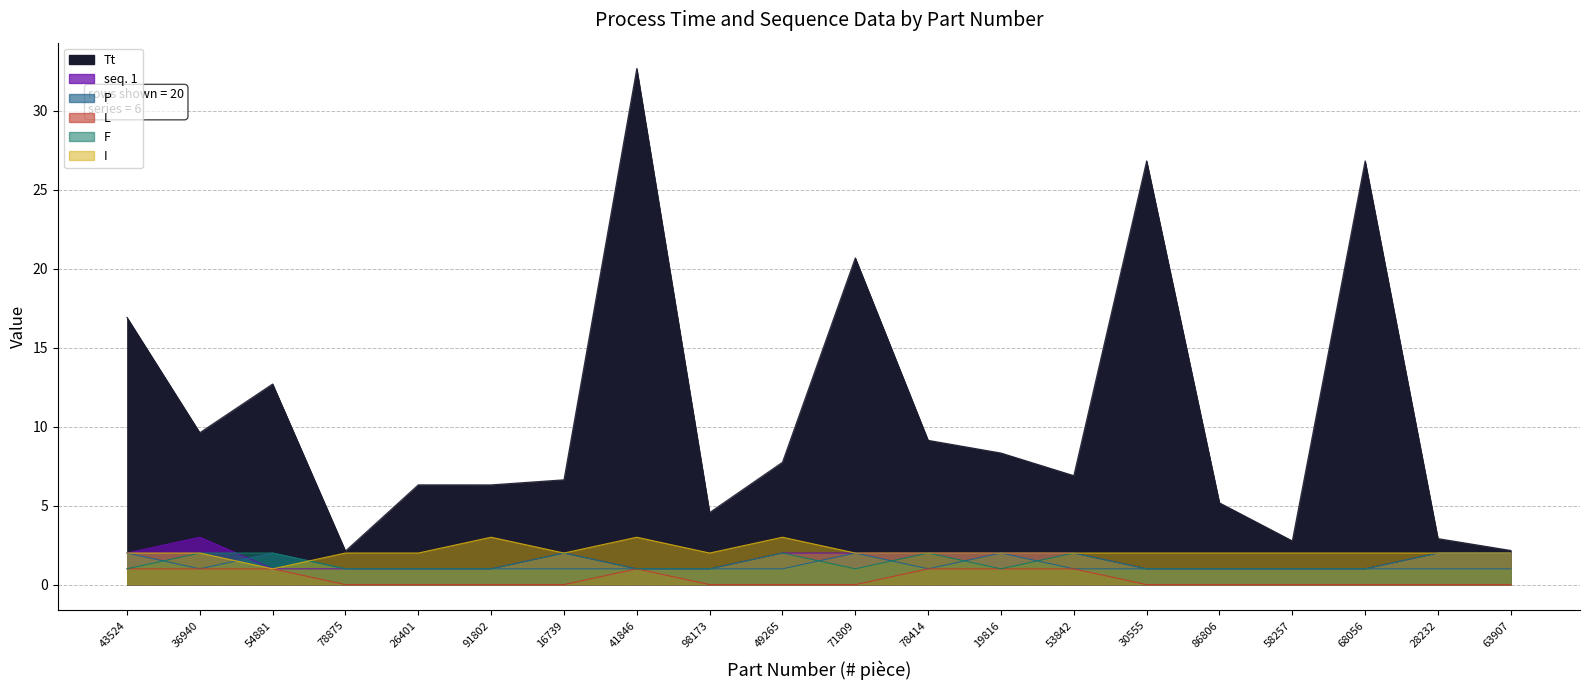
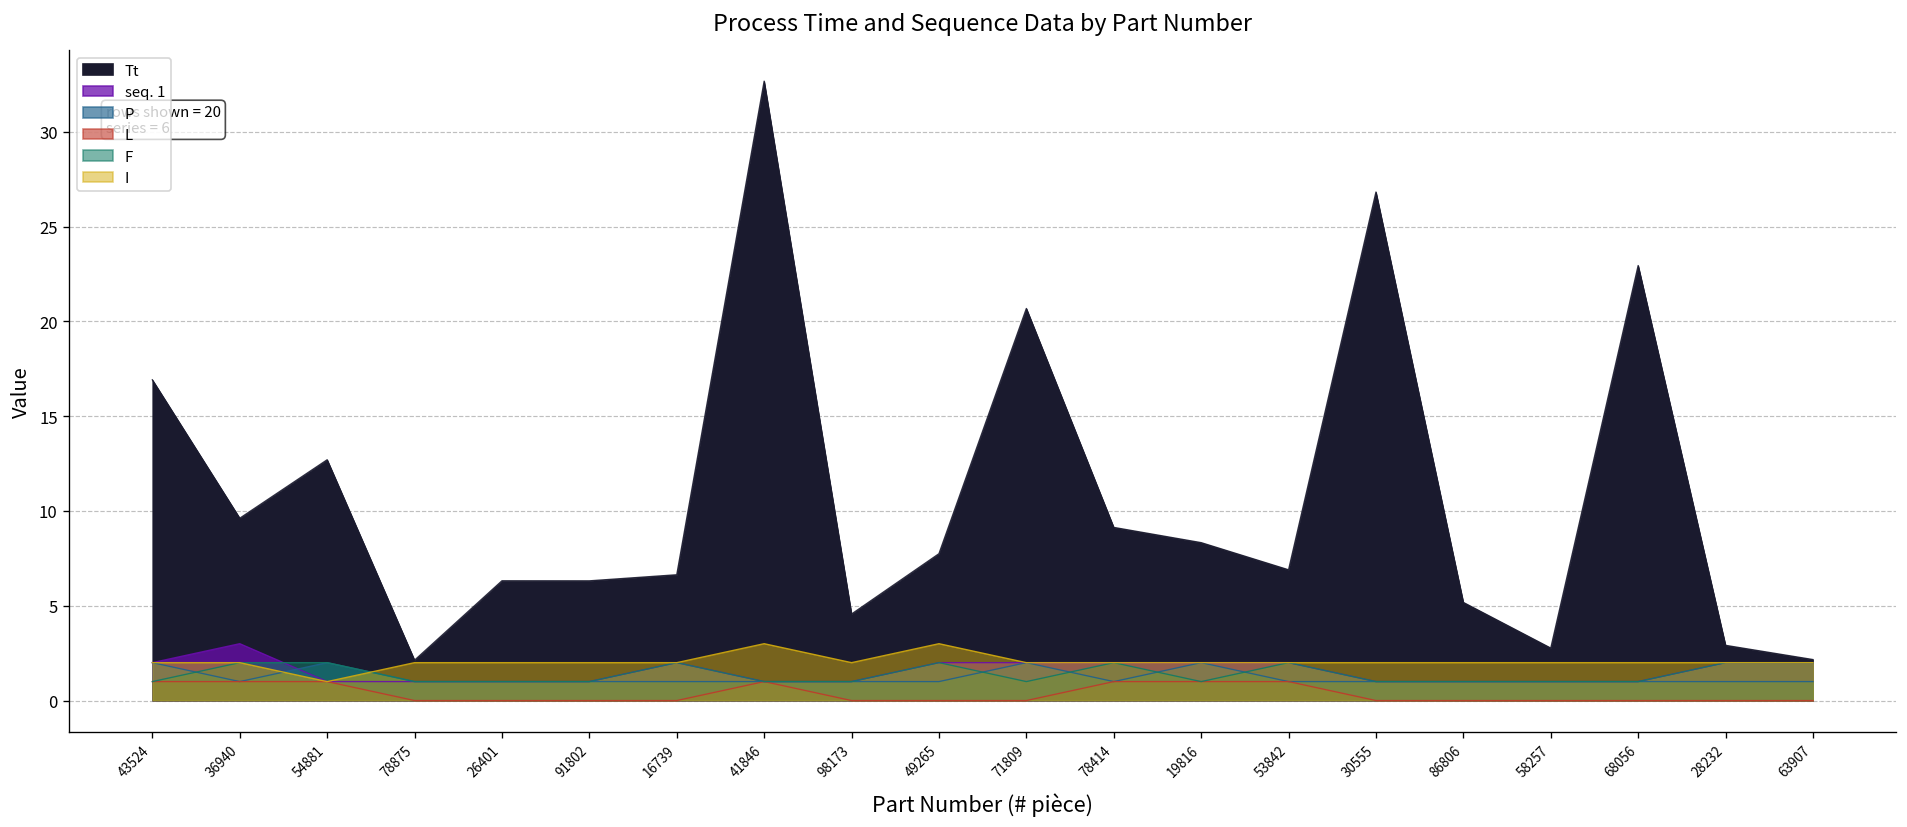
I, 91802: 3 -> 2
Tt, 68056: 26.8 -> 22.9
